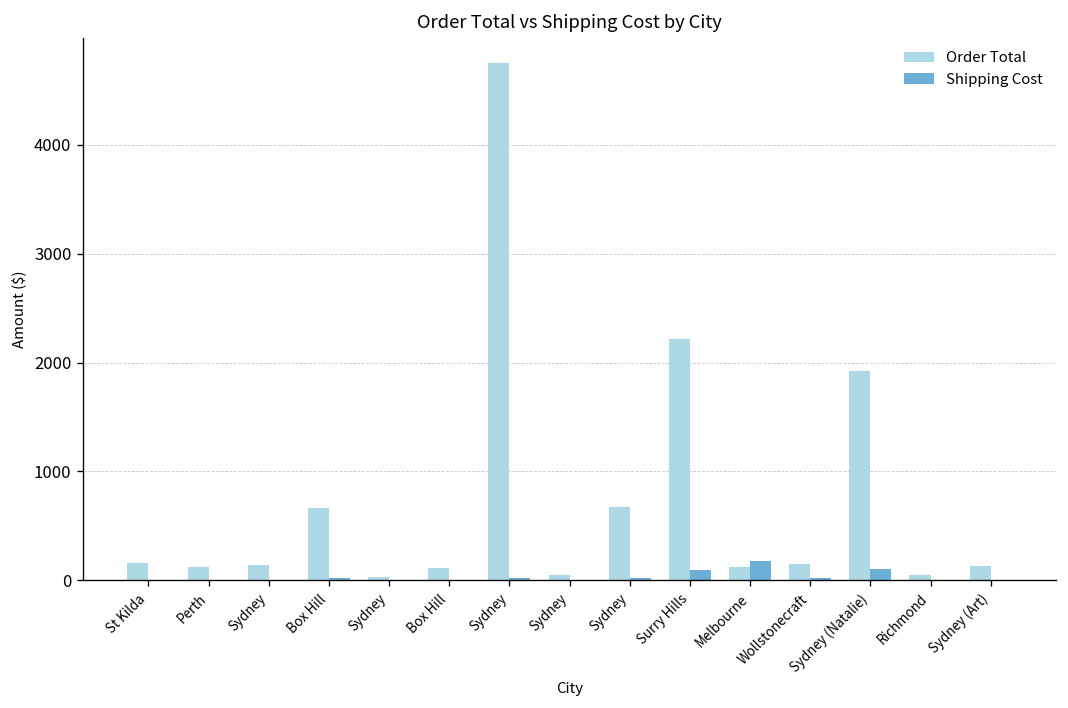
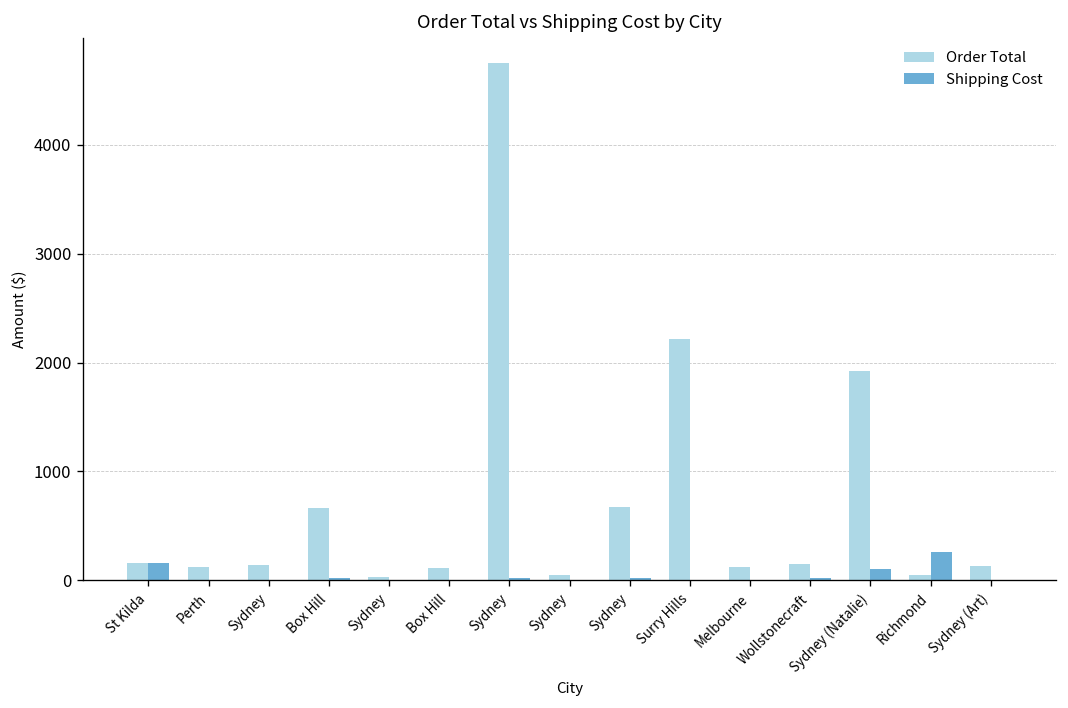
Shipping Cost, St Kilda: 0 -> 200
Shipping Cost, Surry Hills: 100 -> 0
Shipping Cost, Melbourne: 200 -> 0
Shipping Cost, Richmond: 0 -> 300
